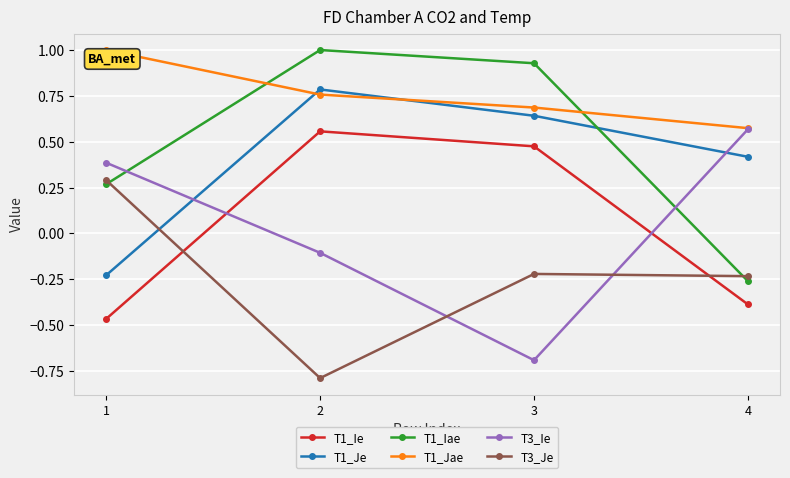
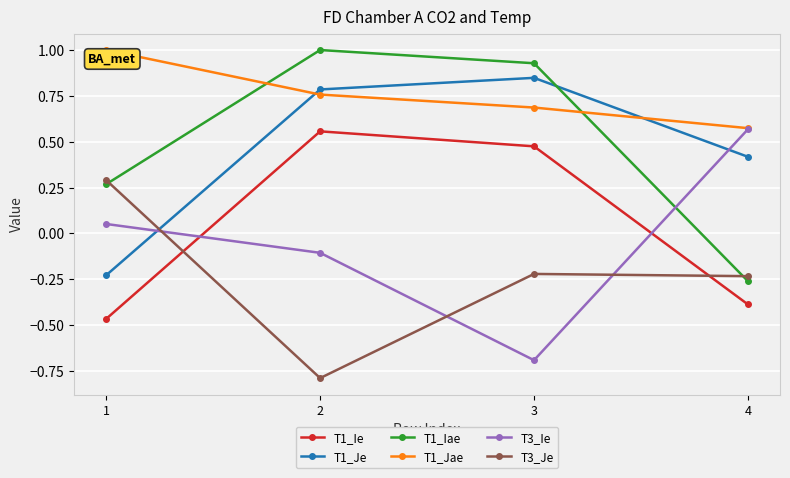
T3_Ie, 1: 0.39 -> 0.05
T1_Je, 3: 0.64 -> 0.85
